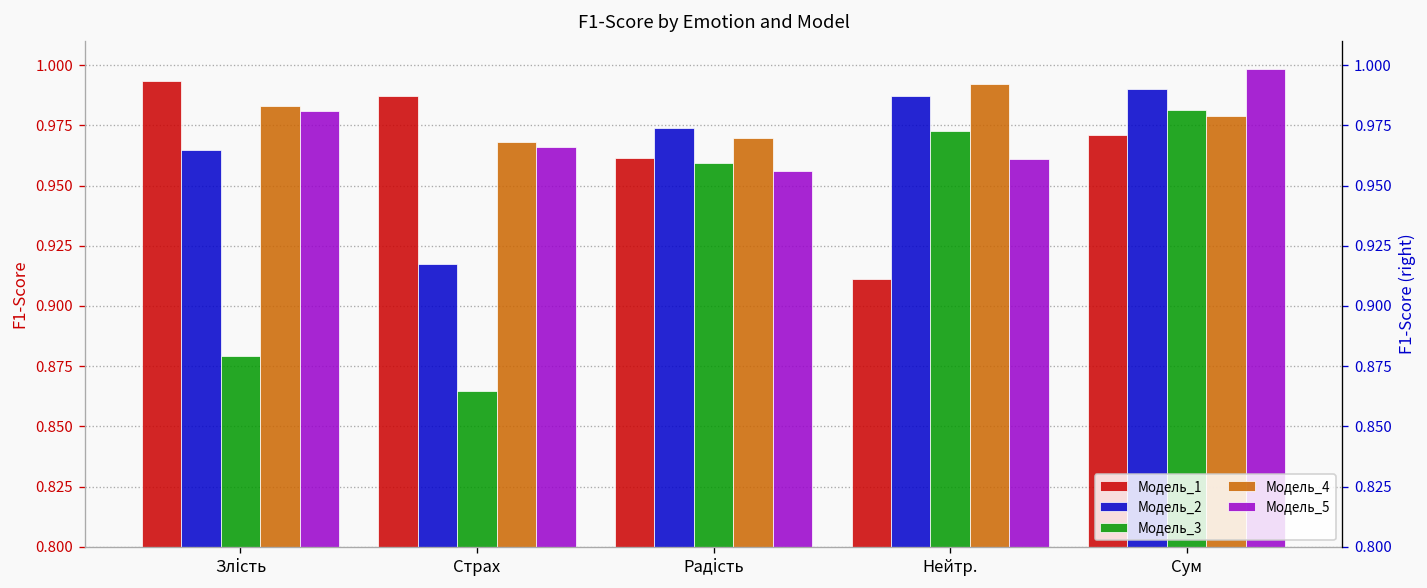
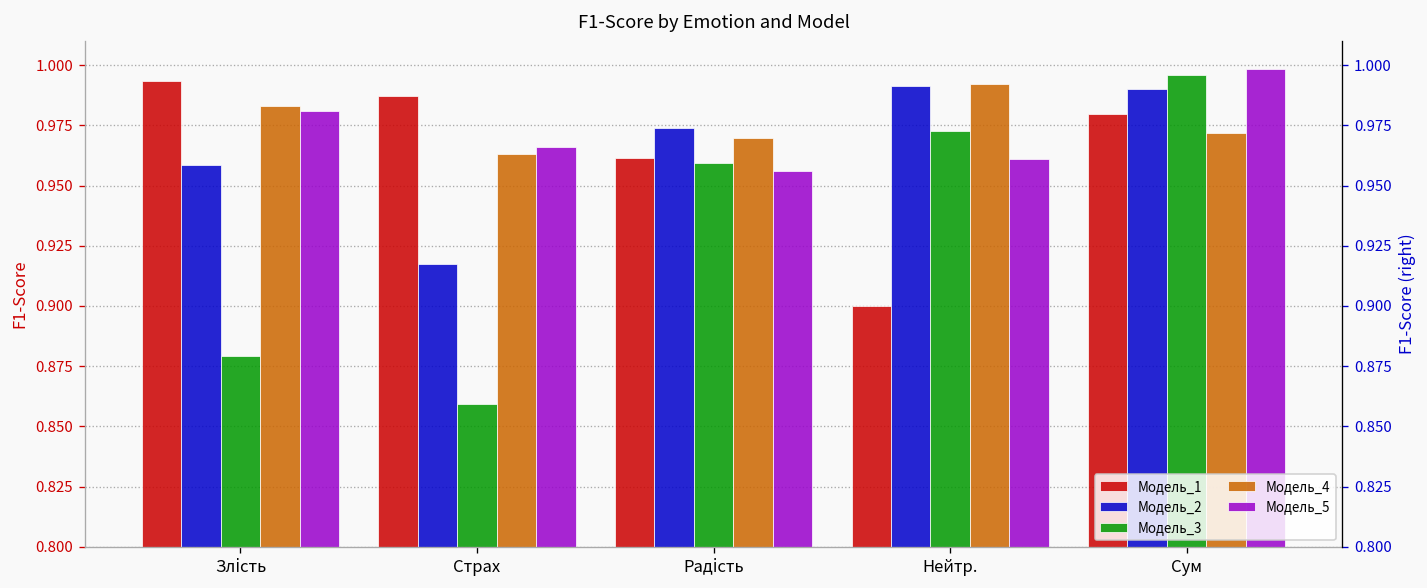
Модель_2, Злість: 0.965 -> 0.959
Модель_3, Страх: 0.865 -> 0.859
Модель_4, Страх: 0.968 -> 0.963
Модель_1, Нейтр.: 0.911 -> 0.900
Модель_2, Нейтр.: 0.987 -> 0.991
Модель_1, Сум: 0.971 -> 0.980
Модель_3, Сум: 0.981 -> 0.996
Модель_4, Сум: 0.979 -> 0.972
